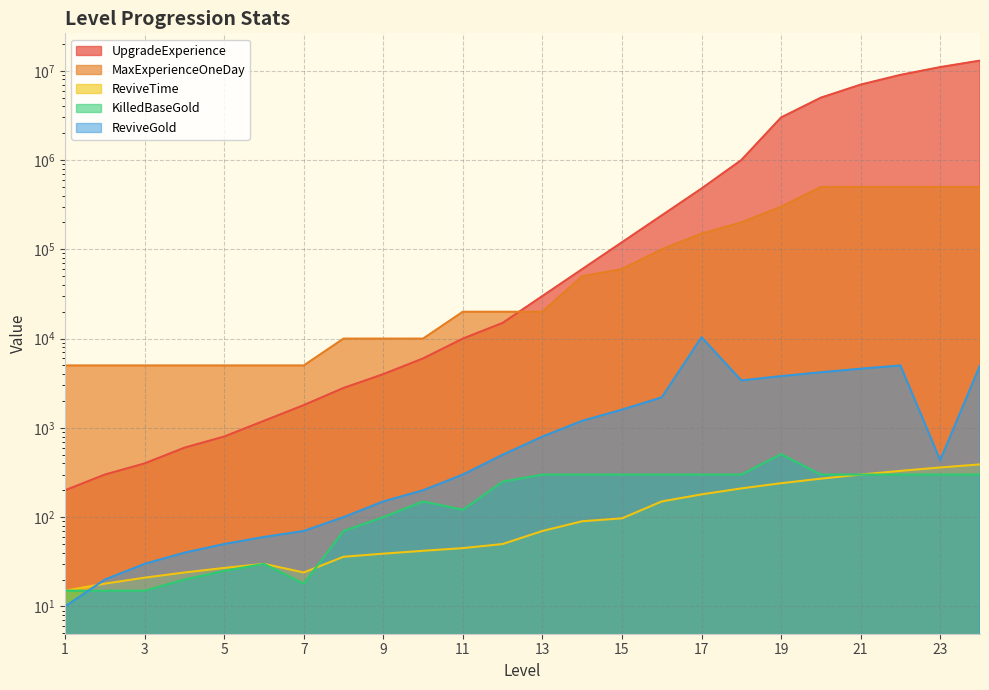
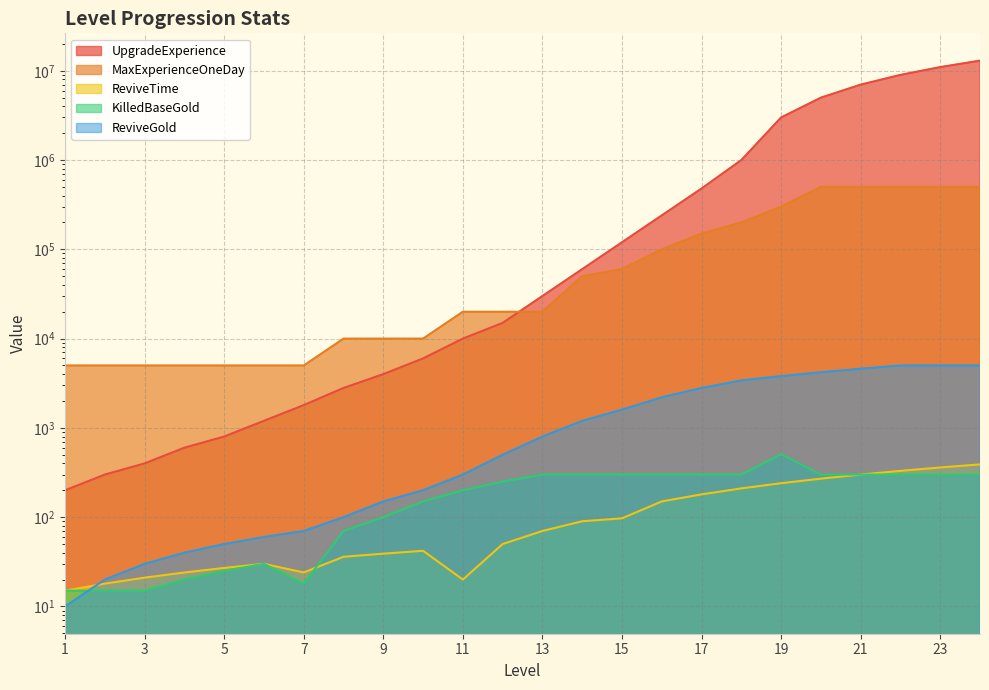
ReviveTime, 11: 50 -> 20
KilledBaseGold, 11: 120 -> 200
ReviveGold, 17: 10000 -> 2800
ReviveGold, 23: 400 -> 5000
